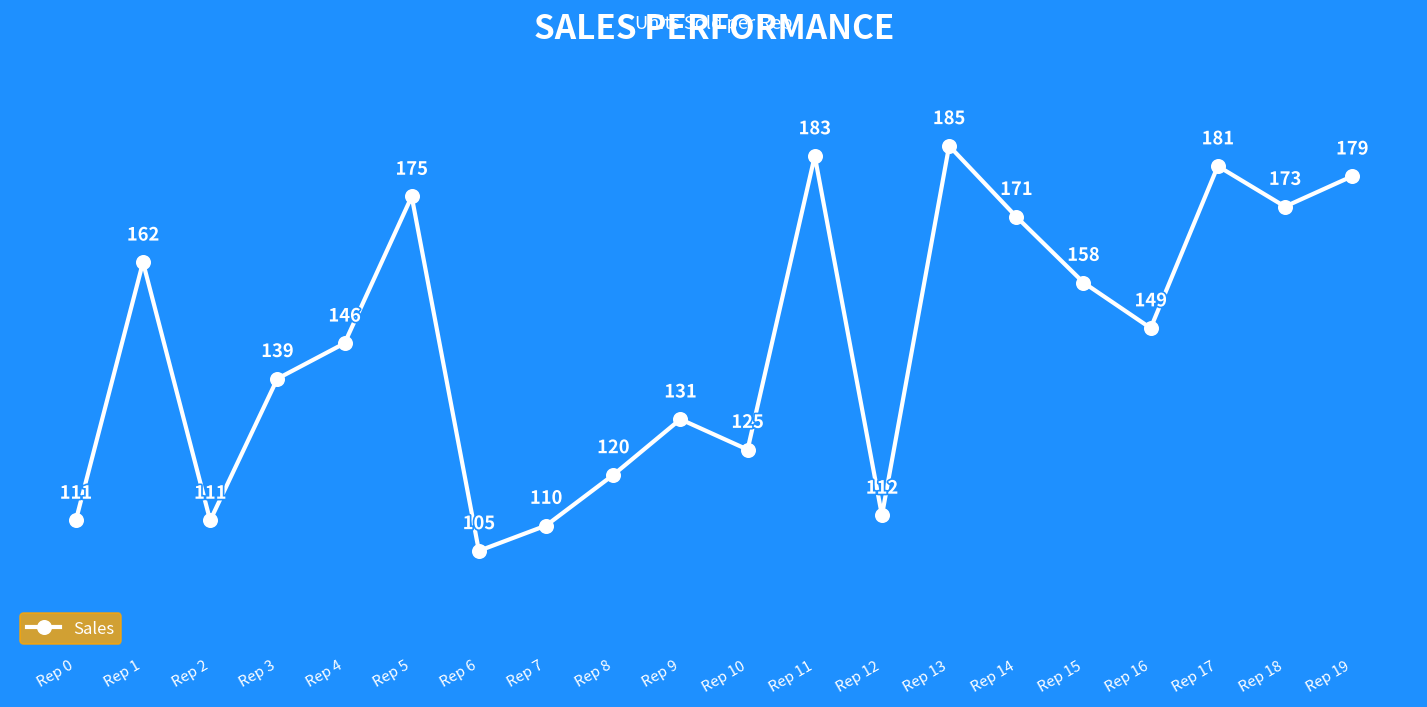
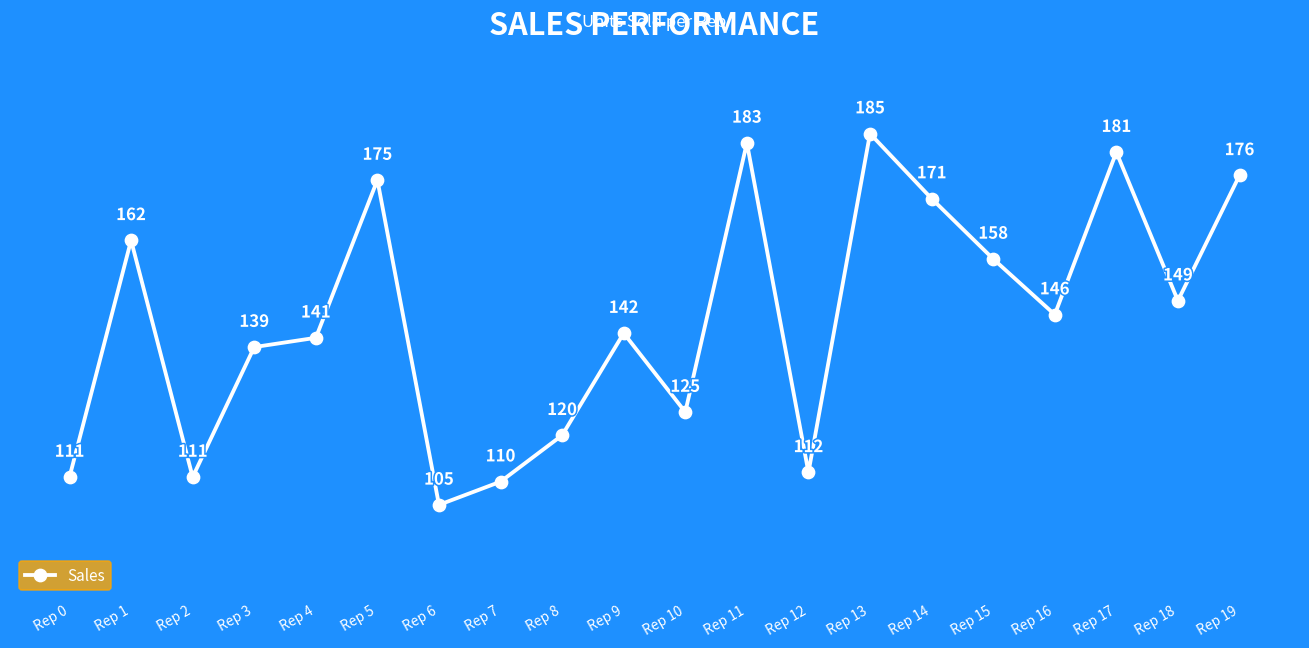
Rep 4: 146 -> 141
Rep 9: 131 -> 142
Rep 16: 149 -> 146
Rep 18: 173 -> 149
Rep 19: 179 -> 176
